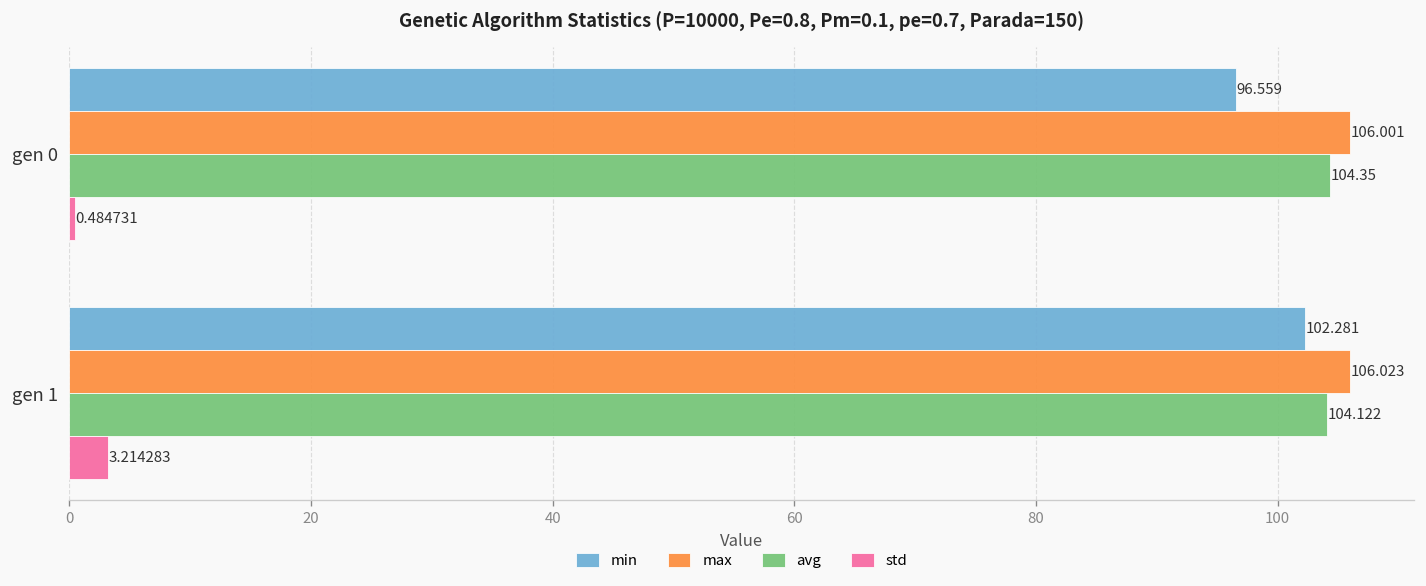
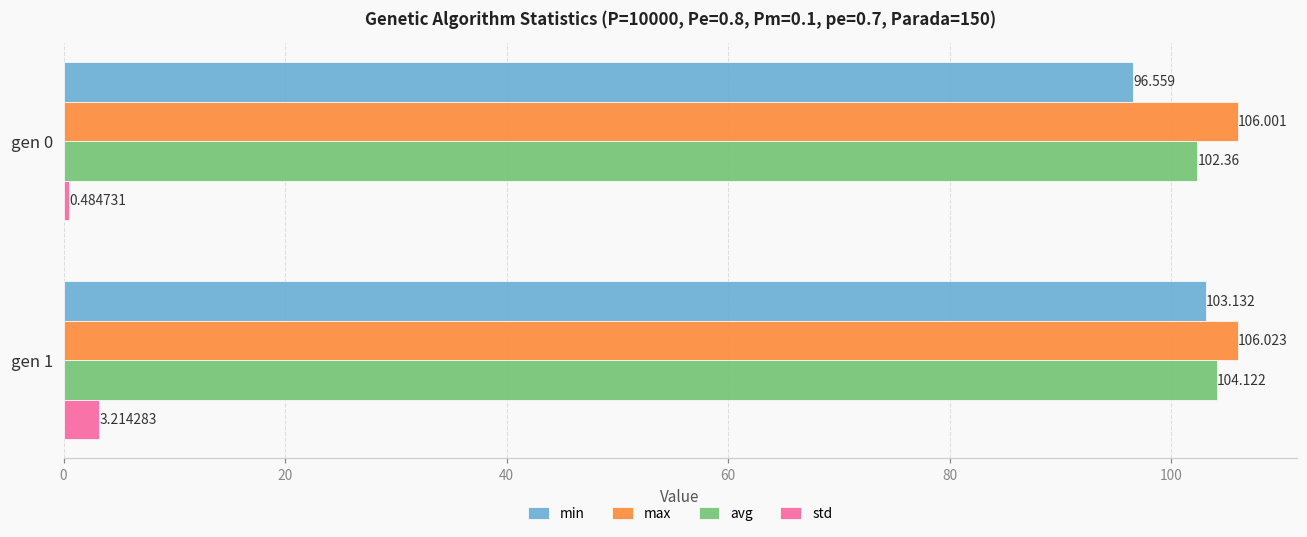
avg, gen 0: 104.35 -> 102.36
min, gen 1: 102.281 -> 103.132
